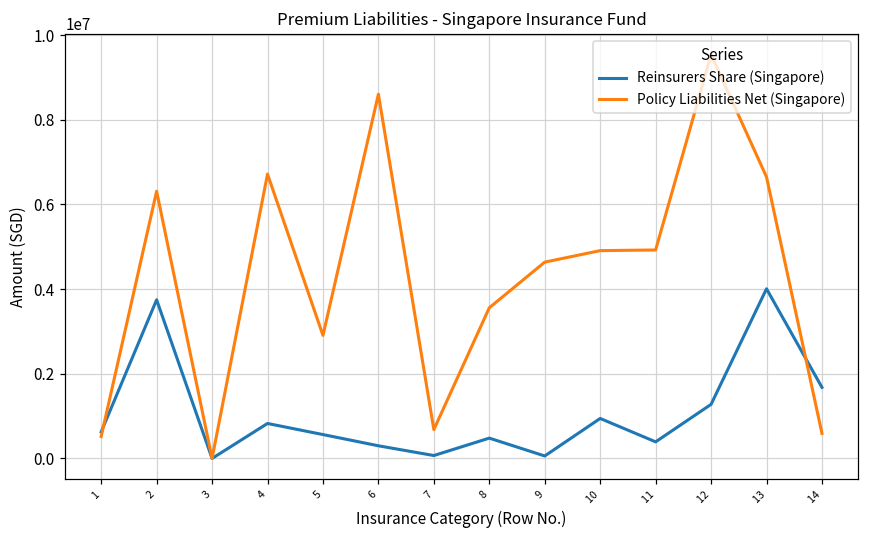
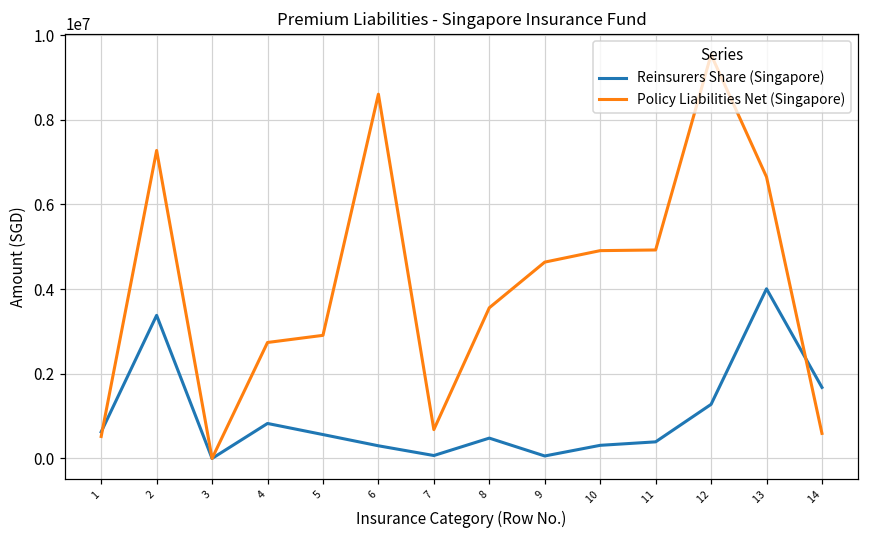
Reinsurers Share (Singapore), 2: 3700000 -> 3400000
Policy Liabilities Net (Singapore), 2: 6300000 -> 7300000
Policy Liabilities Net (Singapore), 4: 6700000 -> 2700000
Reinsurers Share (Singapore), 10: 900000 -> 300000
